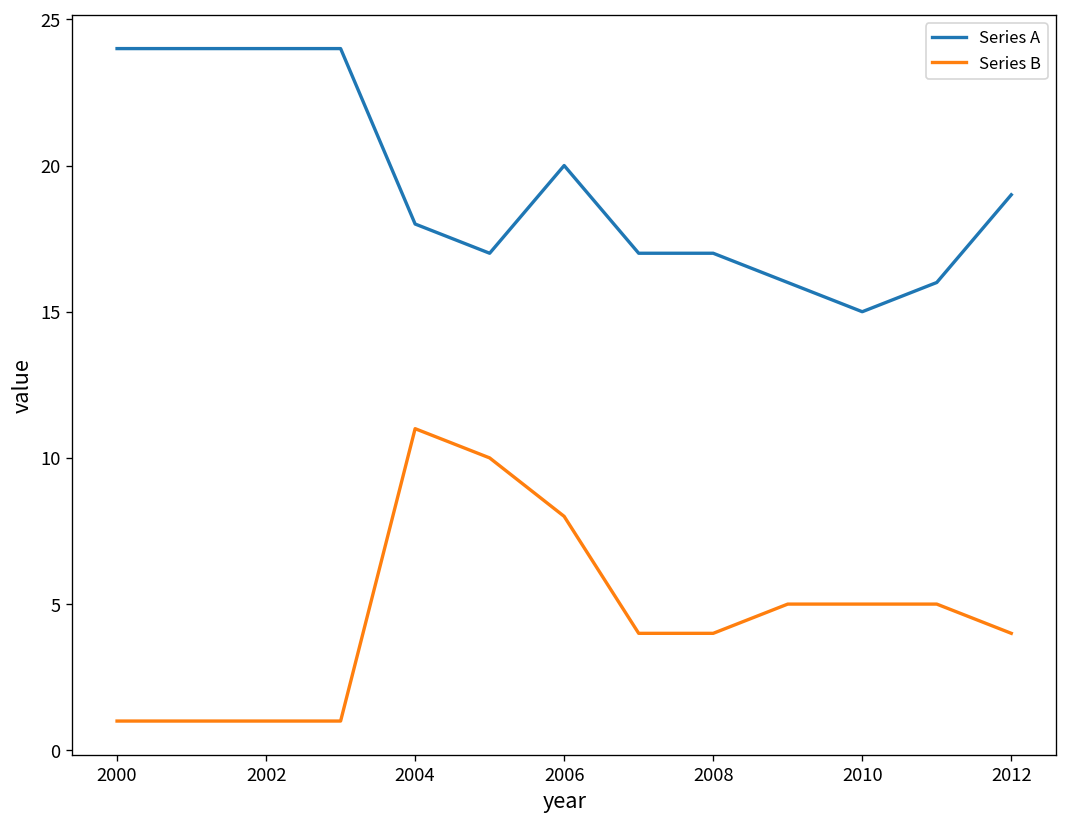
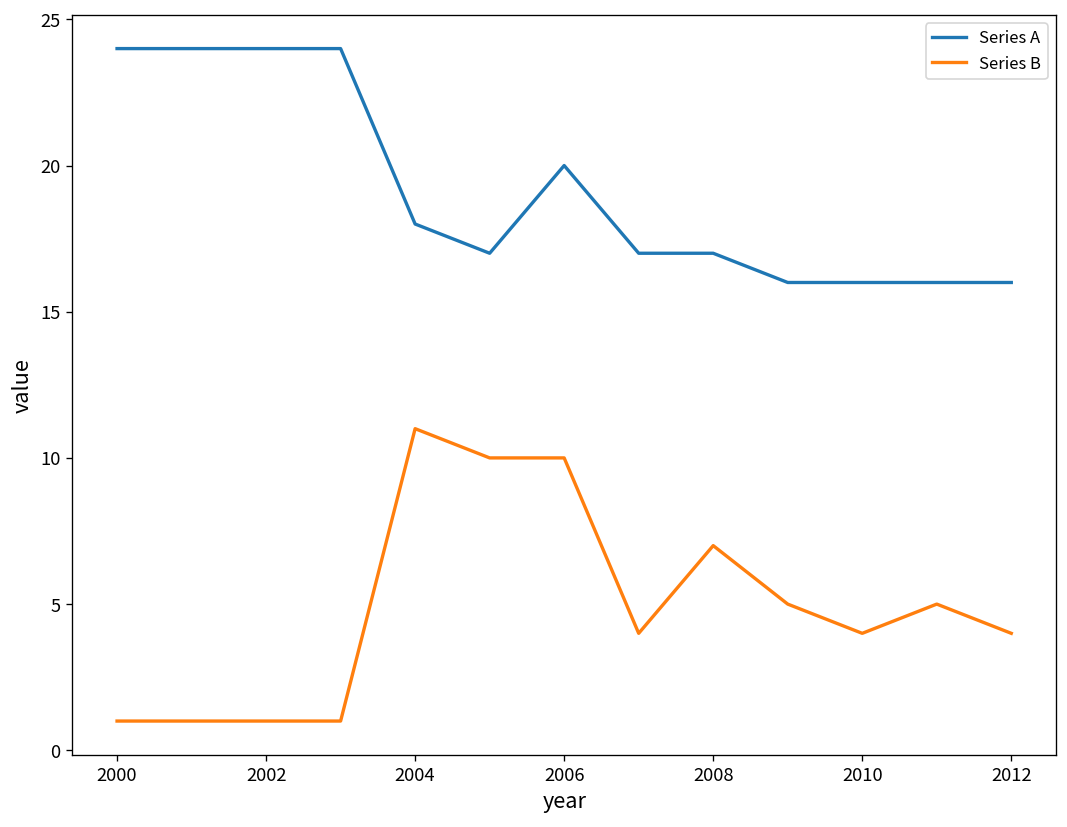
Series B, 2006: 8 -> 10
Series B, 2008: 4 -> 7
Series A, 2010: 15 -> 16
Series B, 2010: 5 -> 4
Series A, 2012: 19 -> 16
